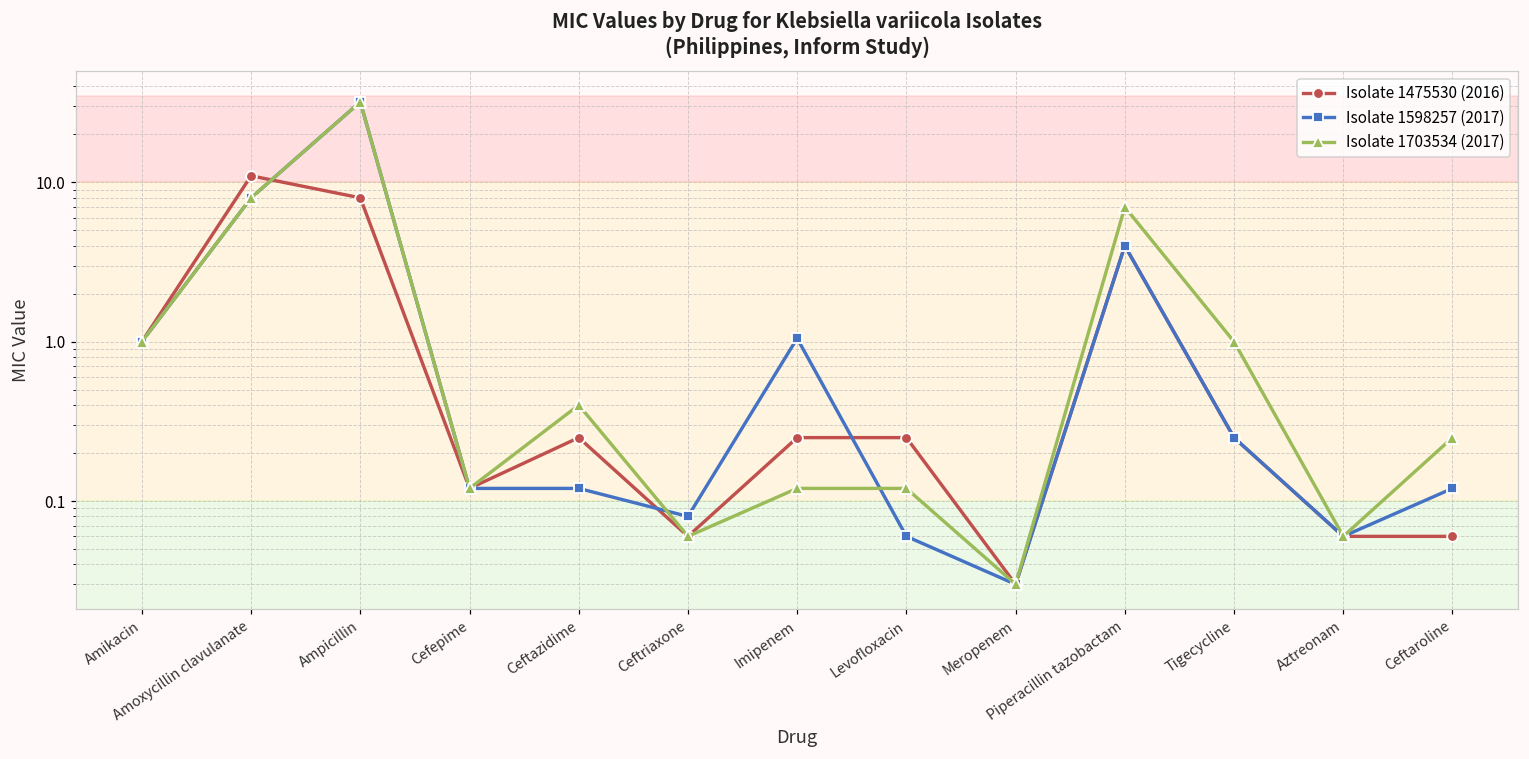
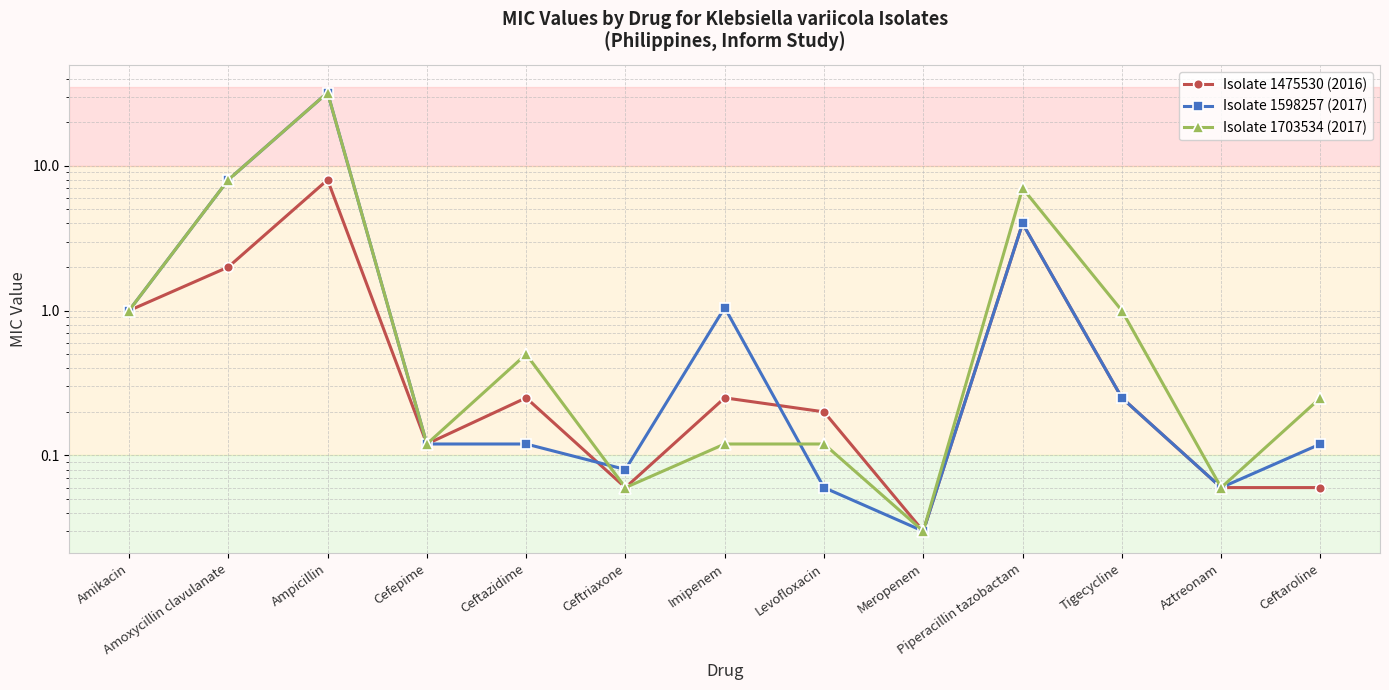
Isolate 1475530 (2016), Amoxycillin clavulanate: 11 -> 2
Isolate 1703534 (2017), Ceftazidime: 0.4 -> 0.5
Isolate 1475530 (2016), Levofloxacin: 0.25 -> 0.20
